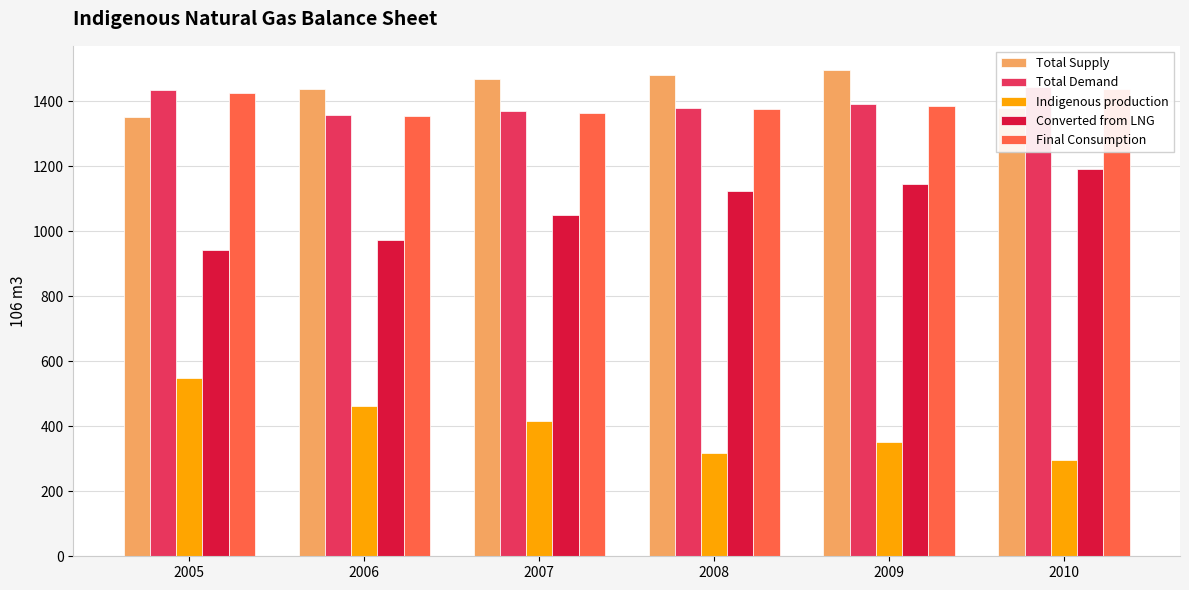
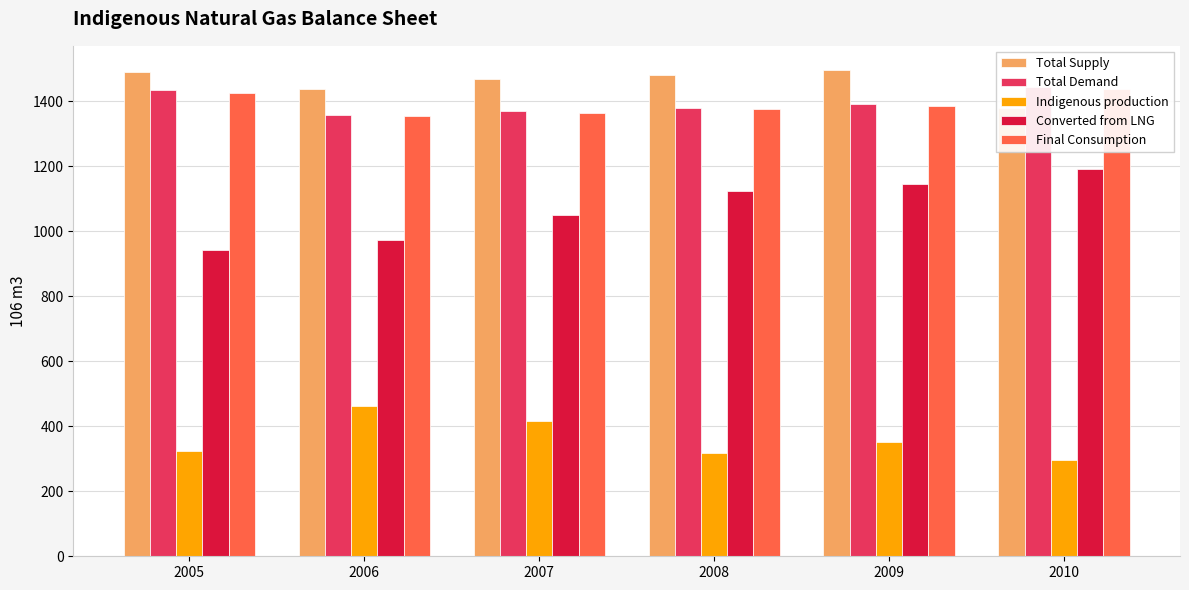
Total Supply, 2005: 1350 -> 1490
Indigenous production, 2005: 550 -> 320
